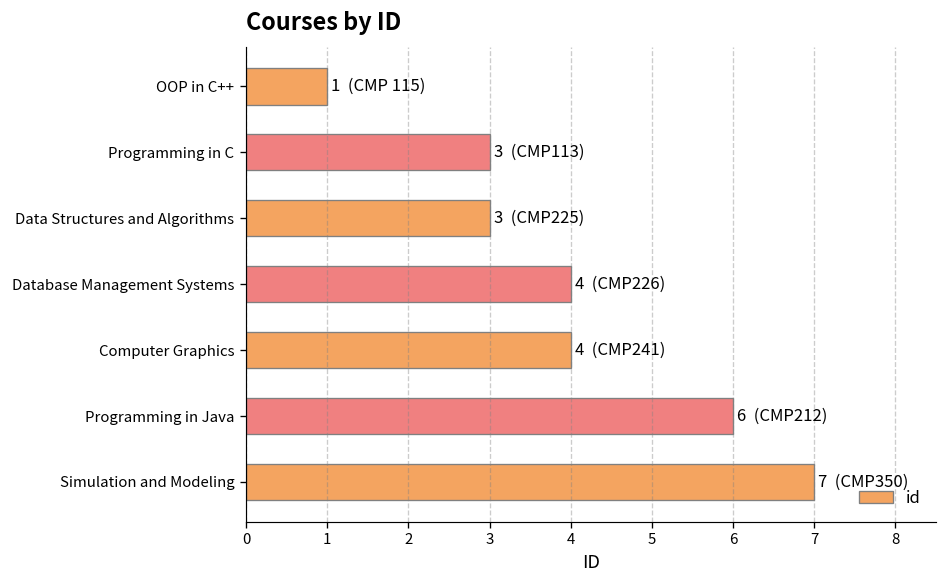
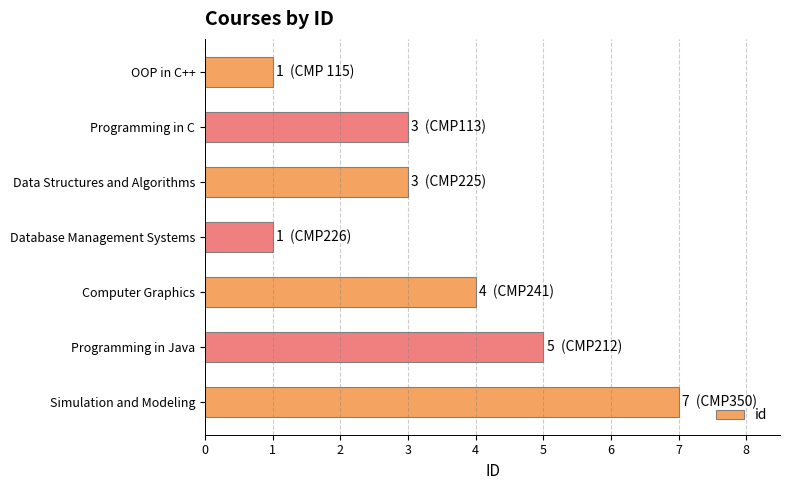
Database Management Systems: 4 -> 1
Programming in Java: 6 -> 5
